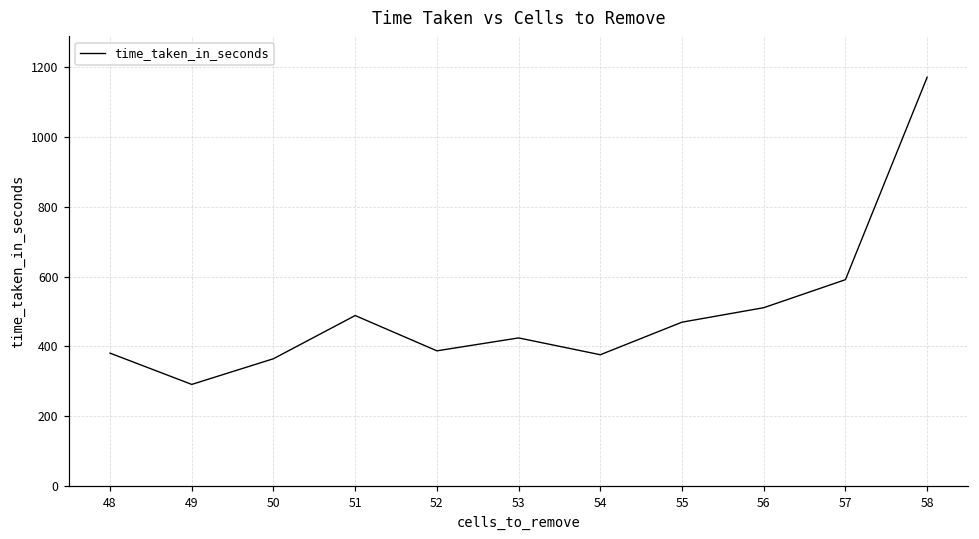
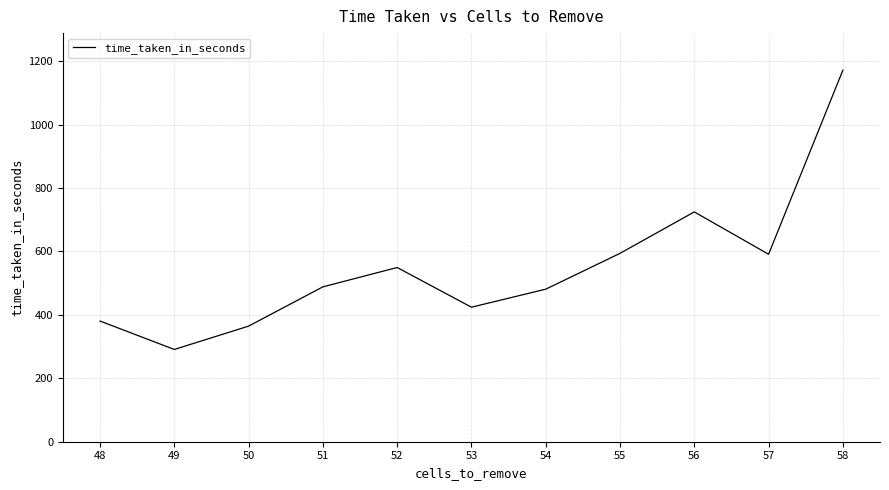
52: 390 -> 550
54: 380 -> 480
55: 470 -> 590
56: 510 -> 720
